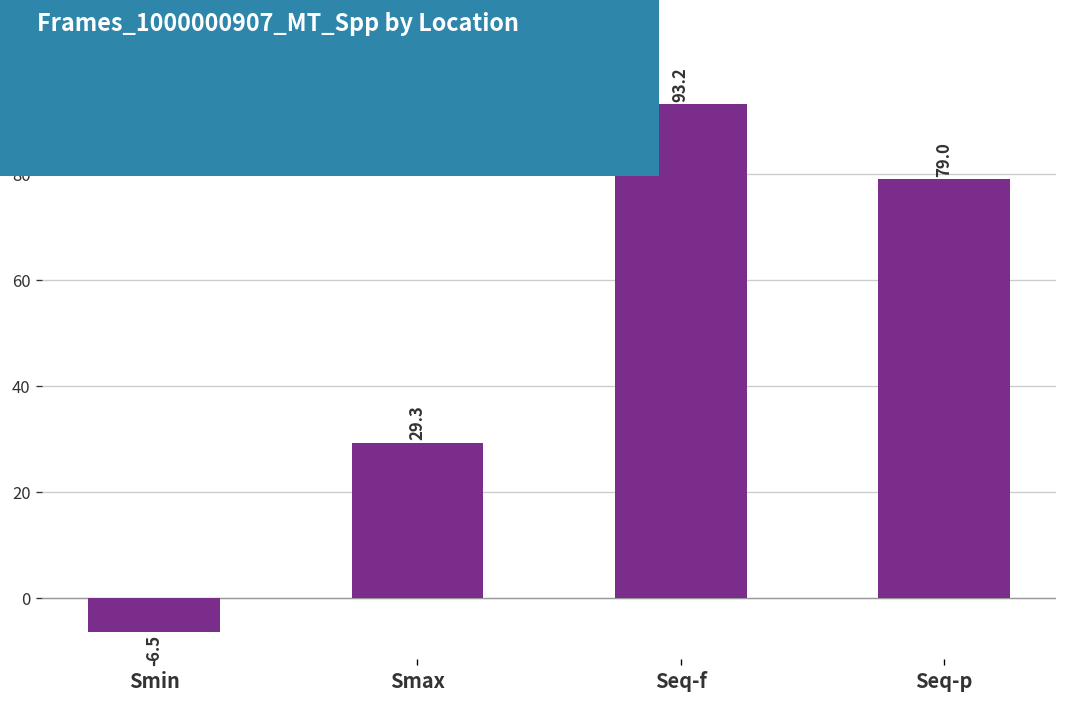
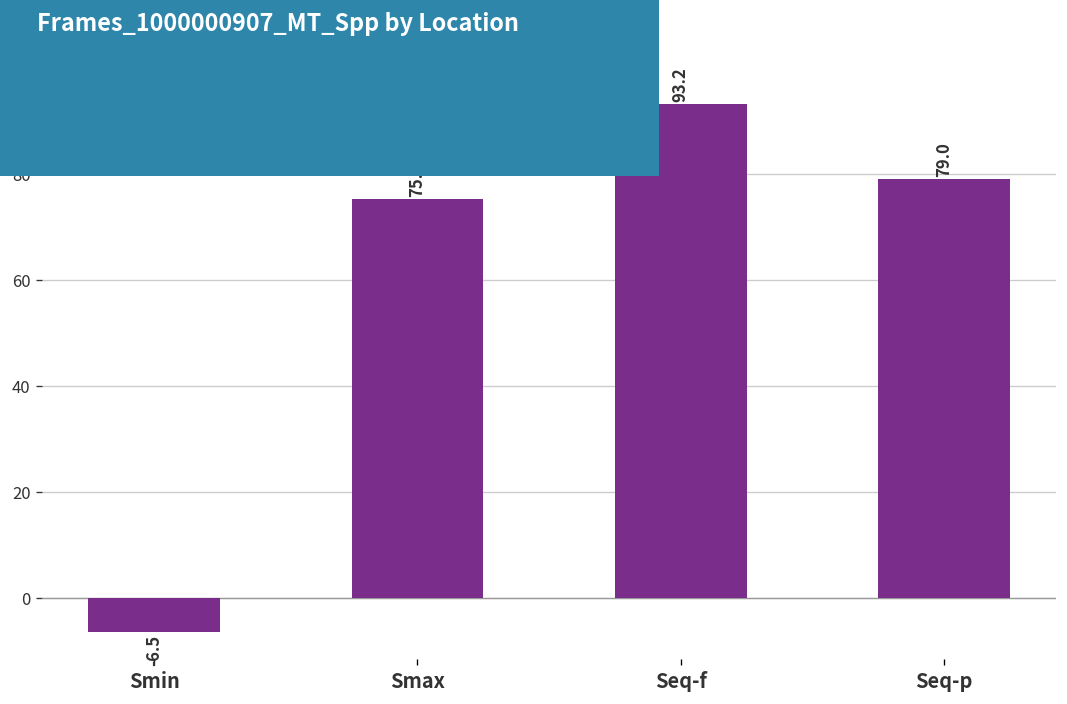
Smax: 29.3 -> 75.3
